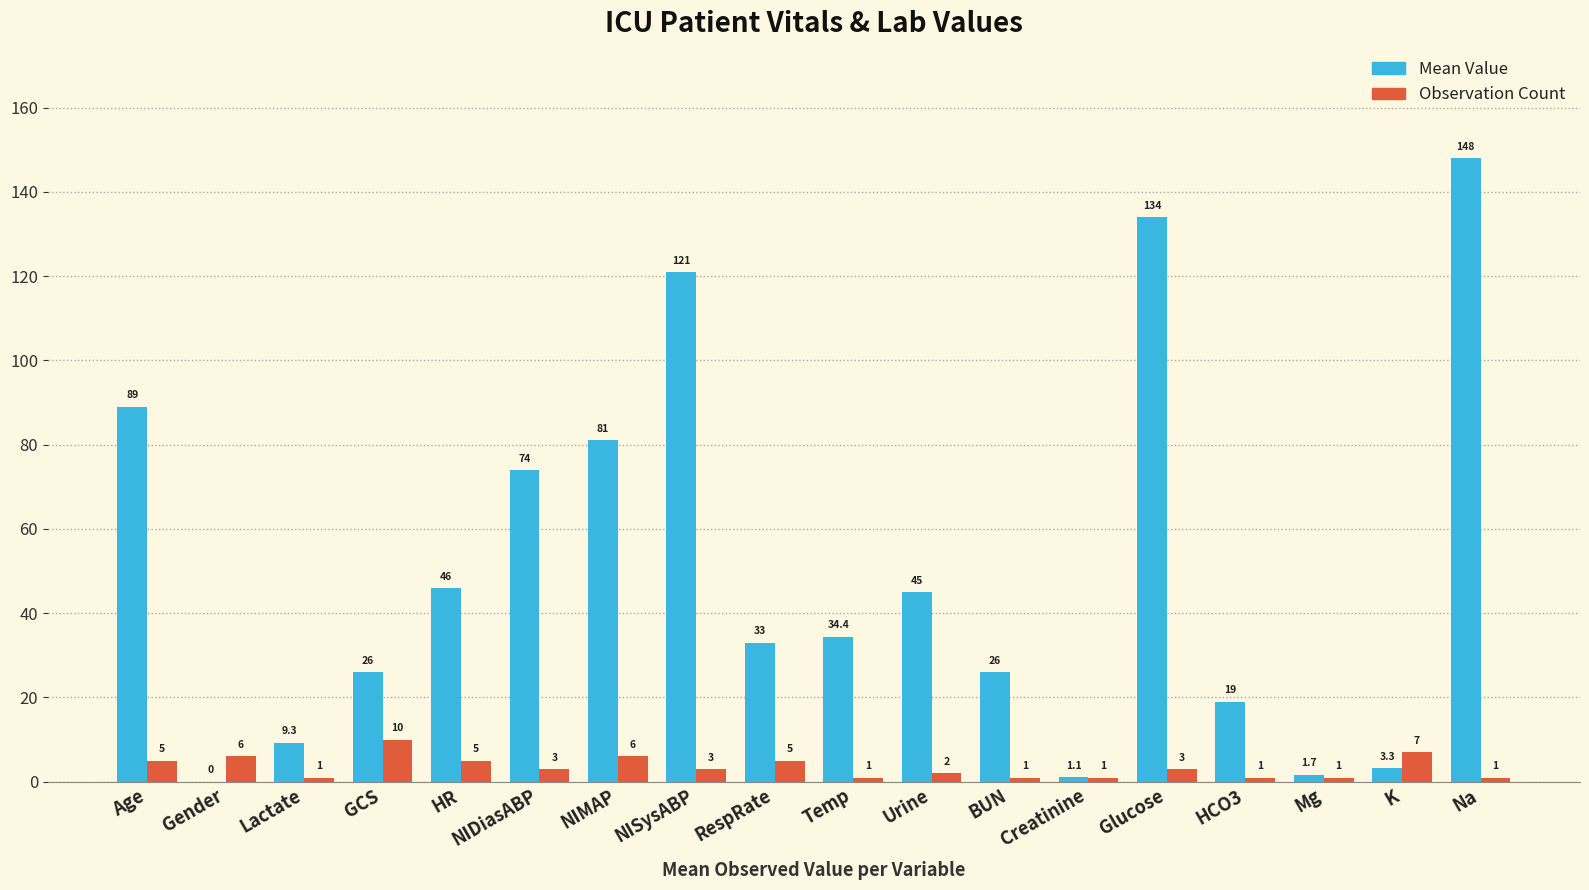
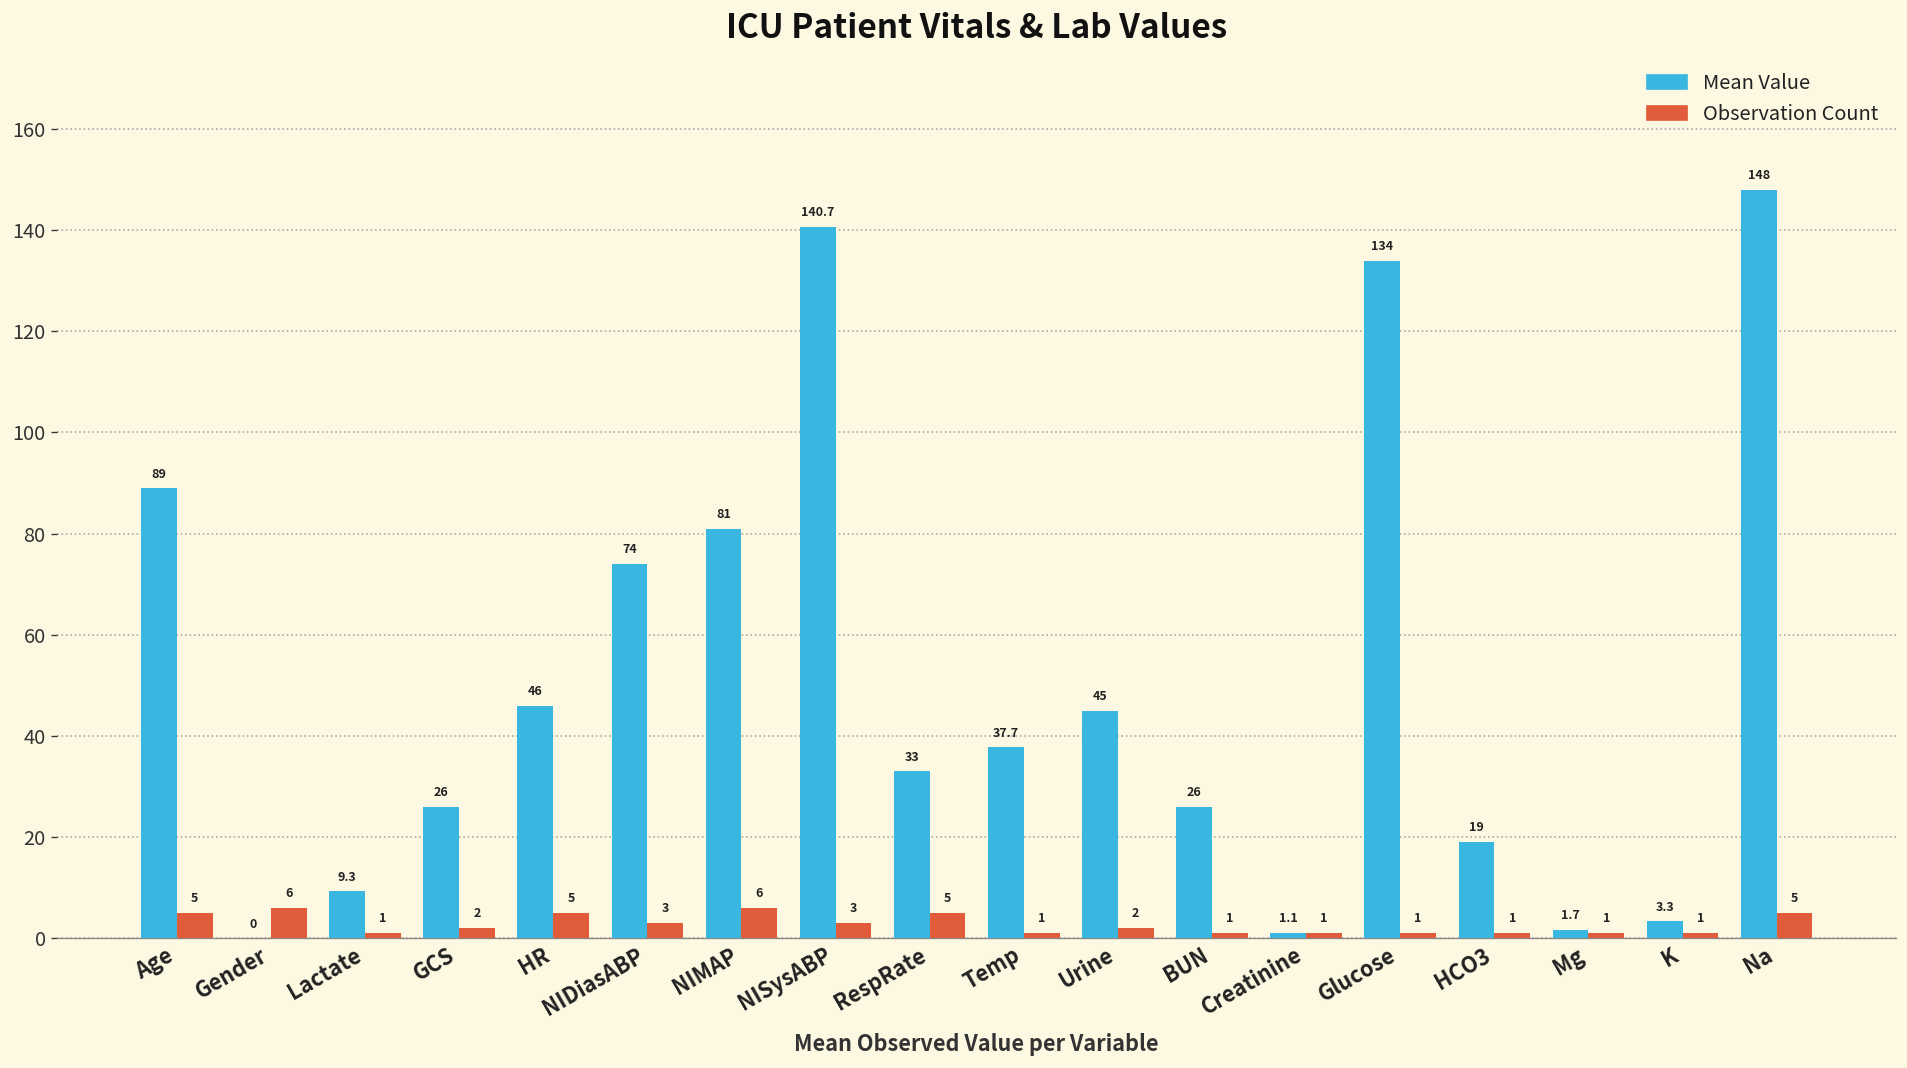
Observation Count, GCS: 10 -> 2
Mean Value, NISysABP: 121 -> 140.7
Mean Value, Temp: 34.4 -> 37.7
Observation Count, Glucose: 3 -> 1
Observation Count, K: 7 -> 1
Observation Count, Na: 1 -> 5
